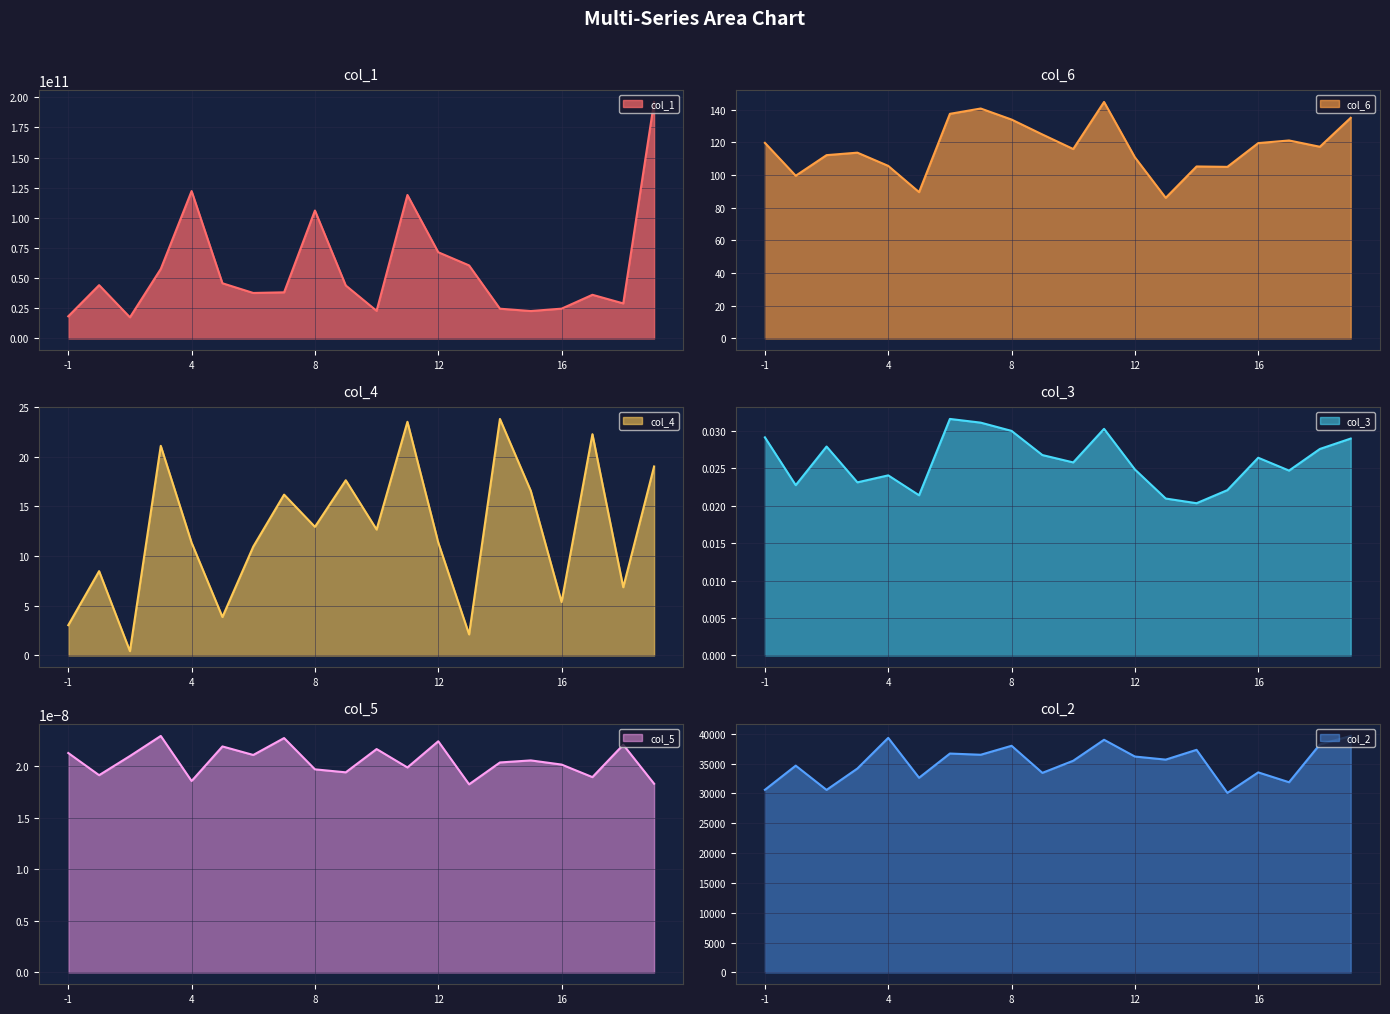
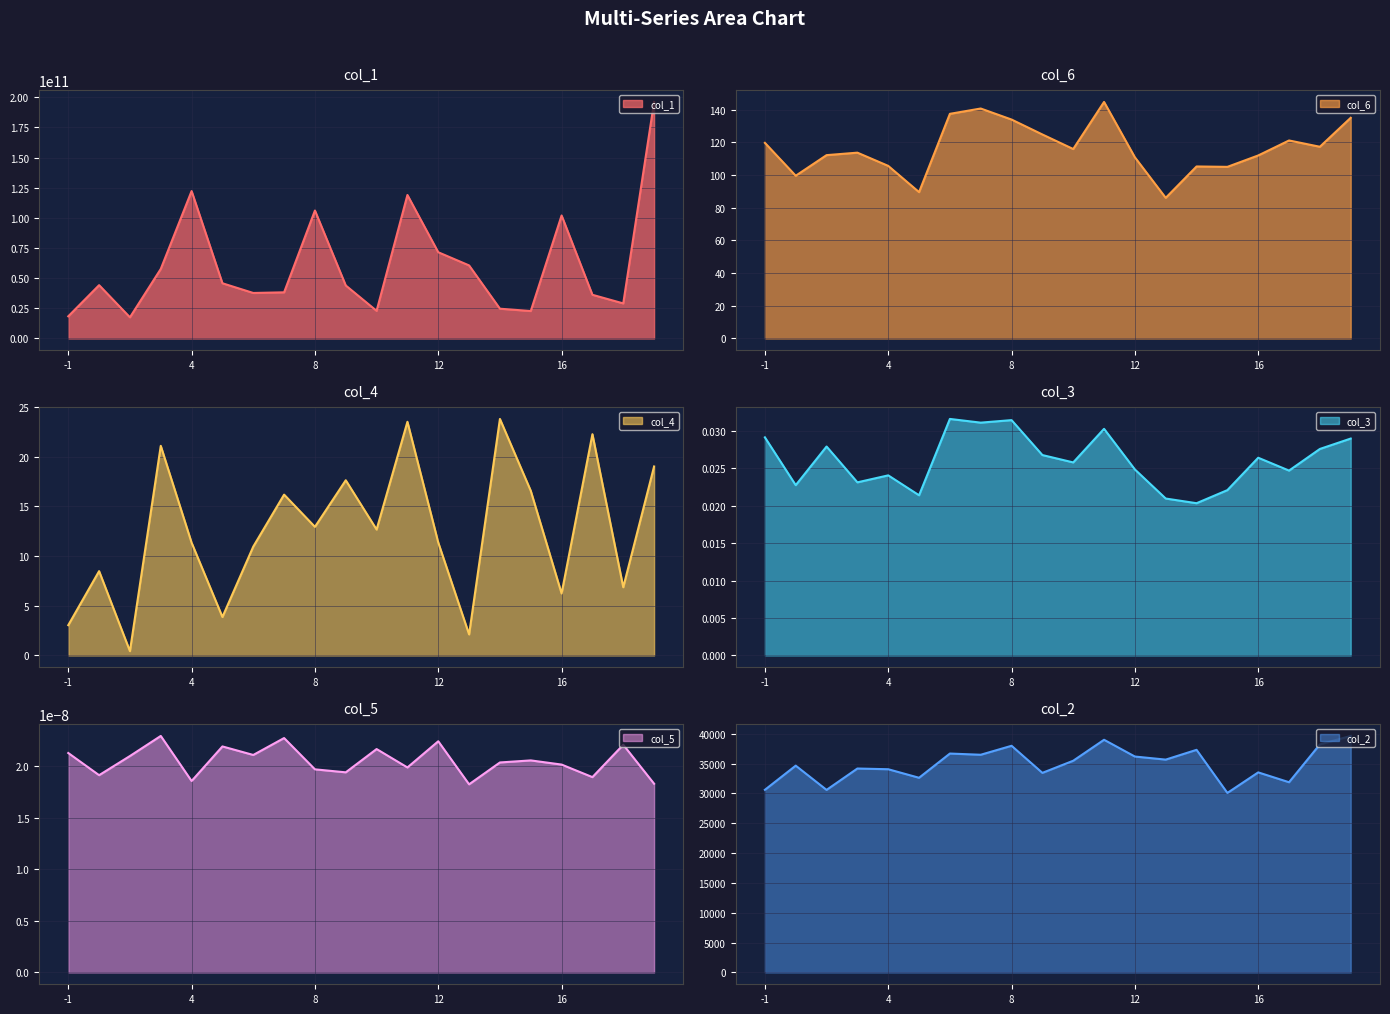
col_1, 16: 25000000000 -> 102000000000
col_6, 16: 120 -> 112
col_4, 16: 5 -> 6
col_3, 8: 0.030 -> 0.031
col_2, 4: 39000 -> 34000
